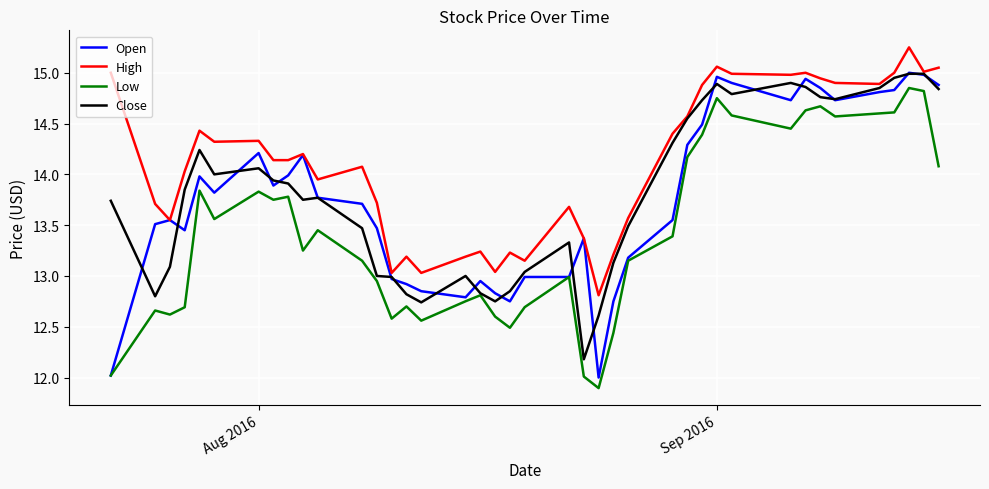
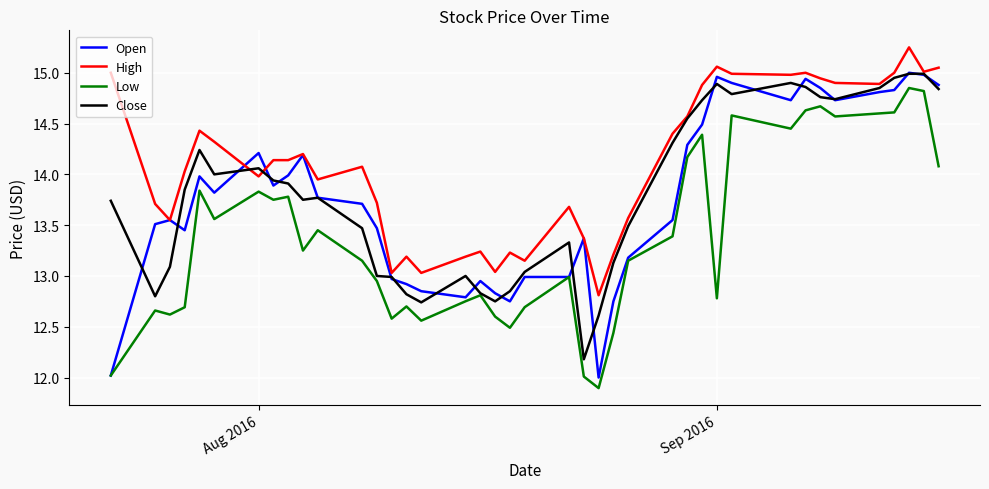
High, Aug 2016: 14.33 -> 13.98
Low, Sep 2016: 14.75 -> 12.78
